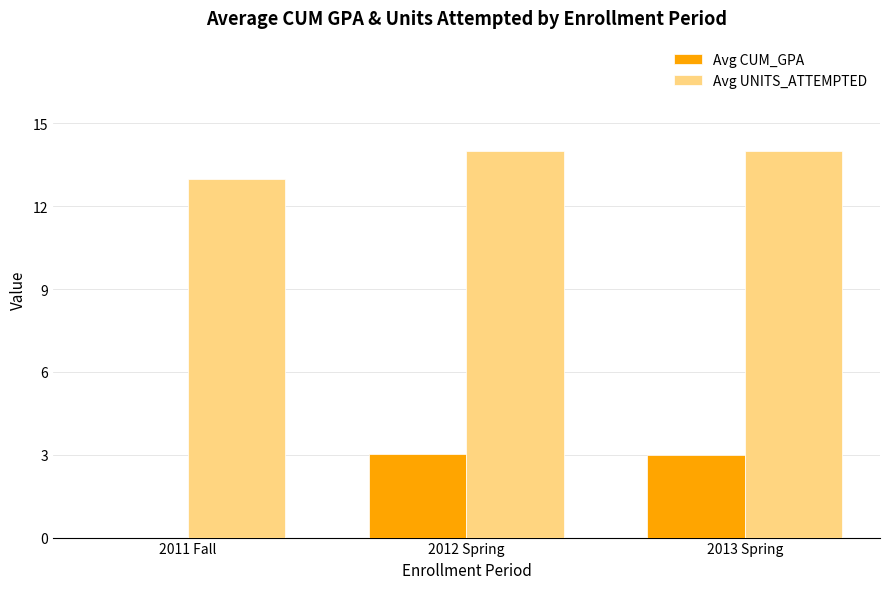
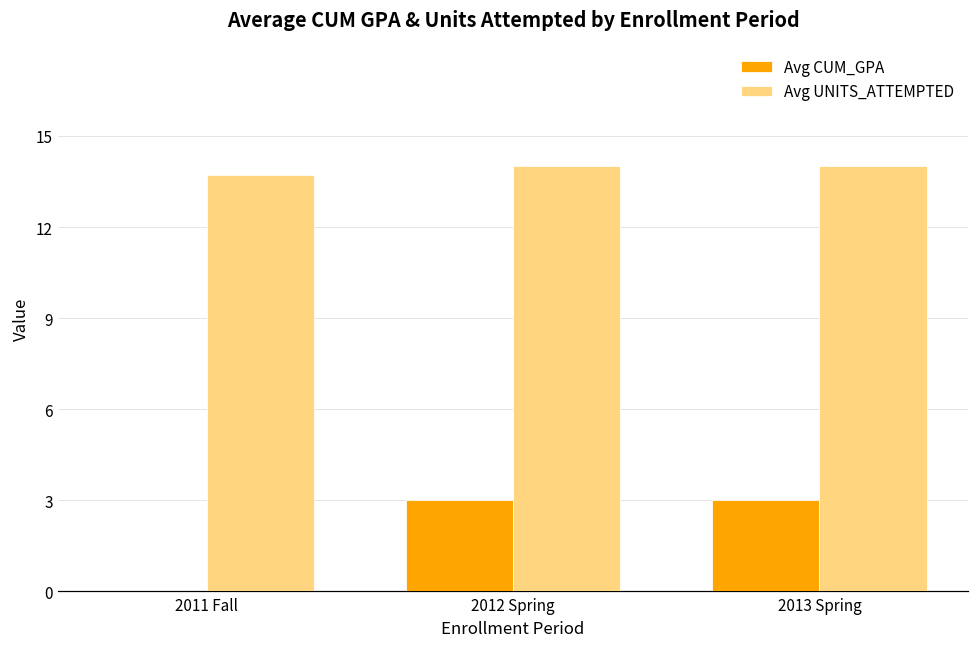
Avg UNITS_ATTEMPTED, 2011 Fall: 13.0 -> 13.7
